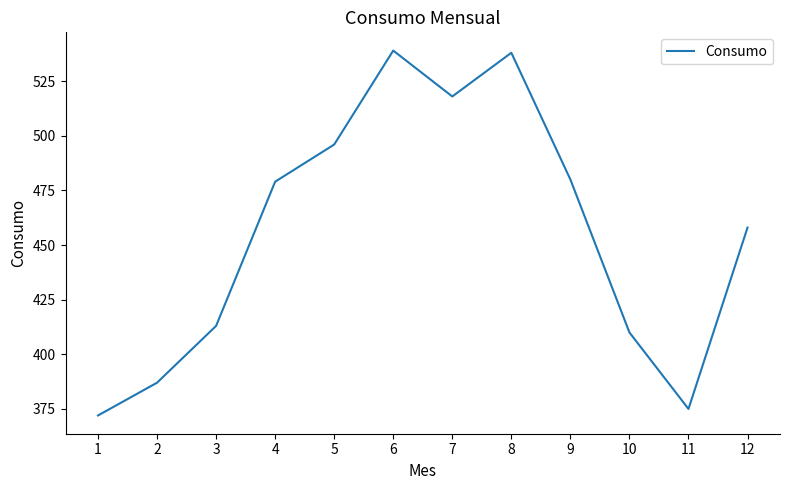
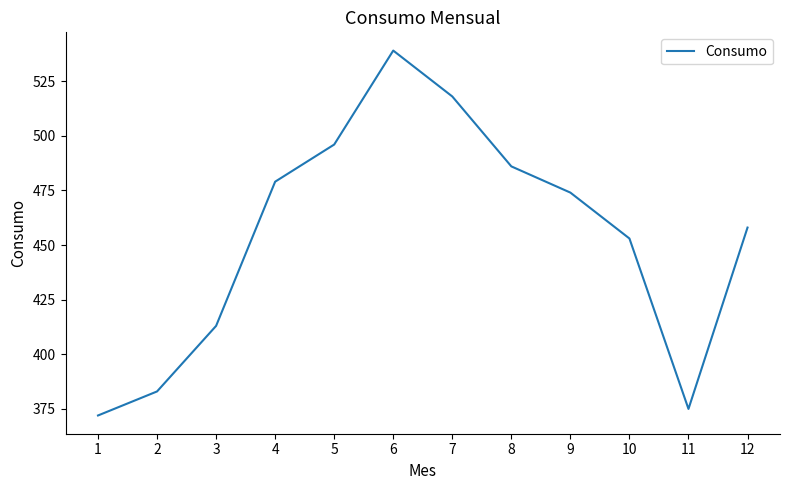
2: 387 -> 383
8: 538 -> 486
9: 480 -> 474
10: 410 -> 453
